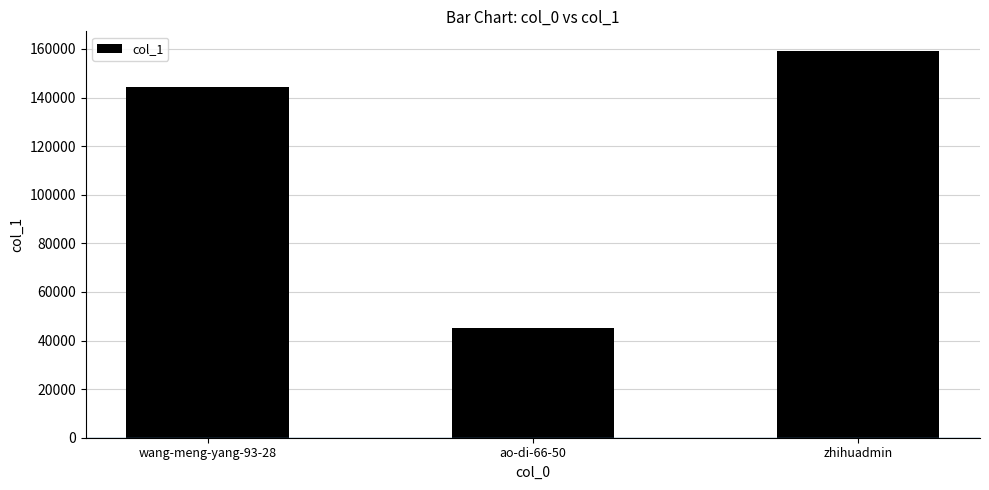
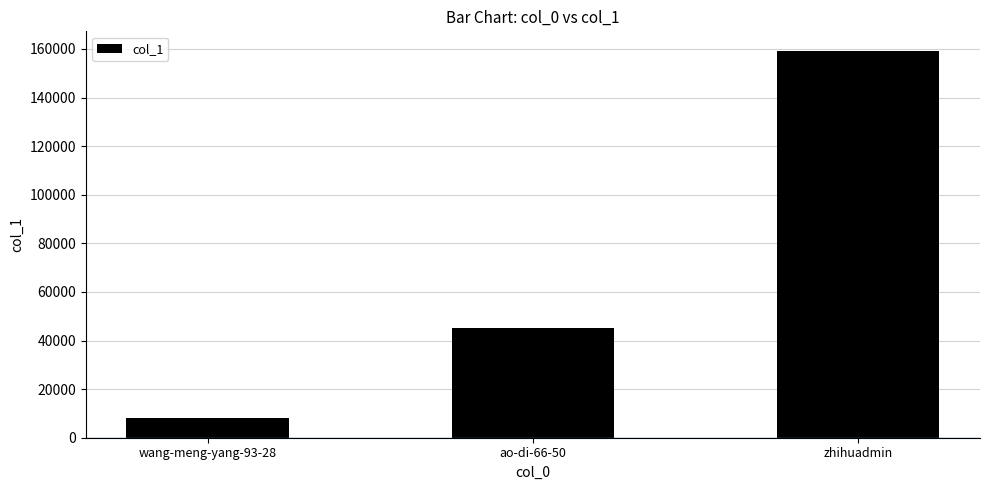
wang-meng-yang-93-28: 144000 -> 8000
